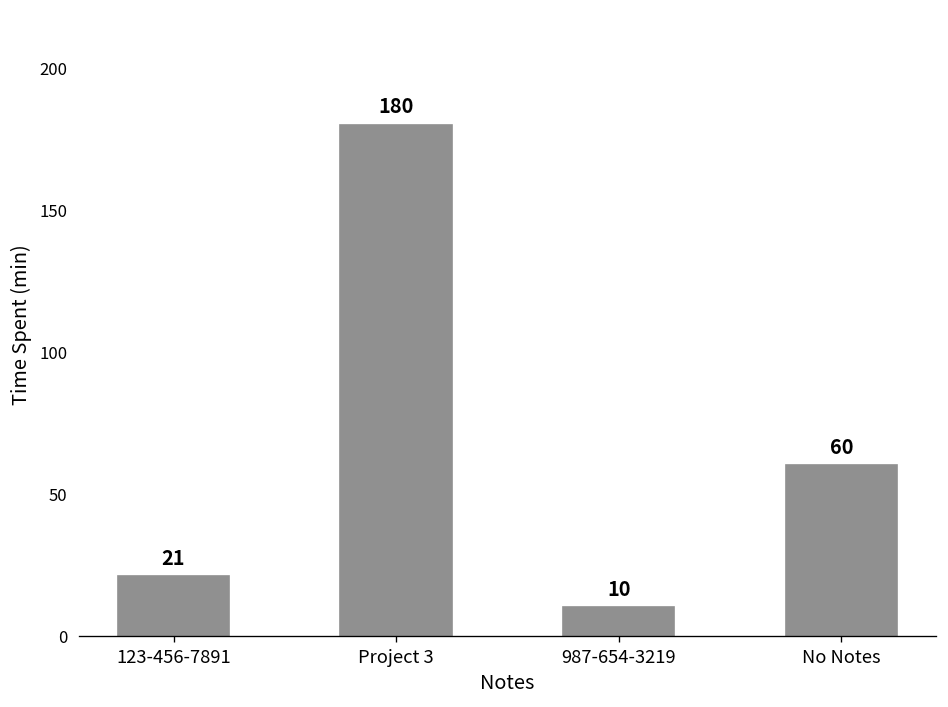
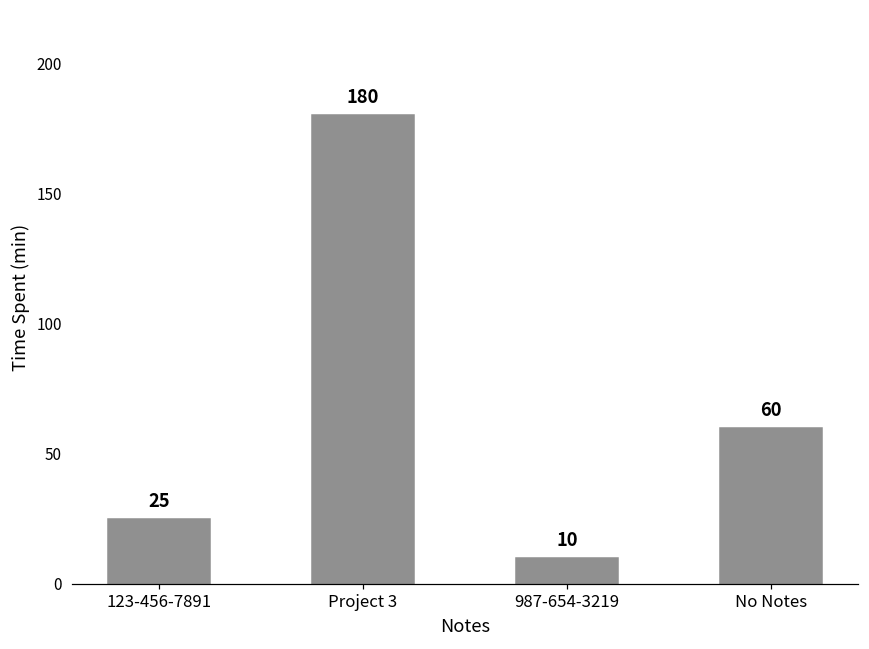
123-456-7891: 21 -> 25
